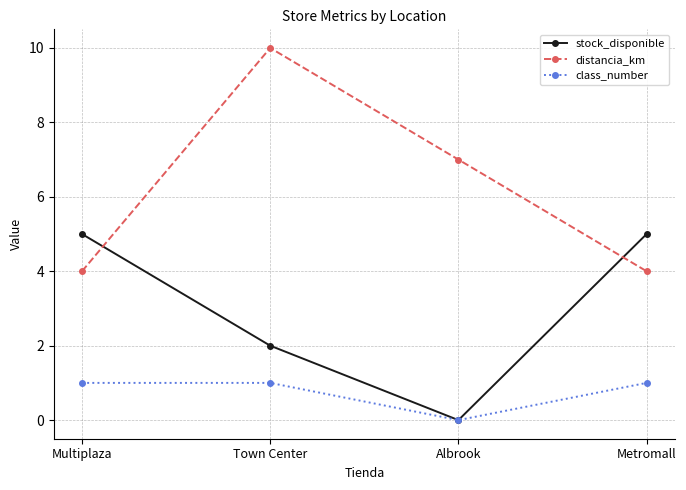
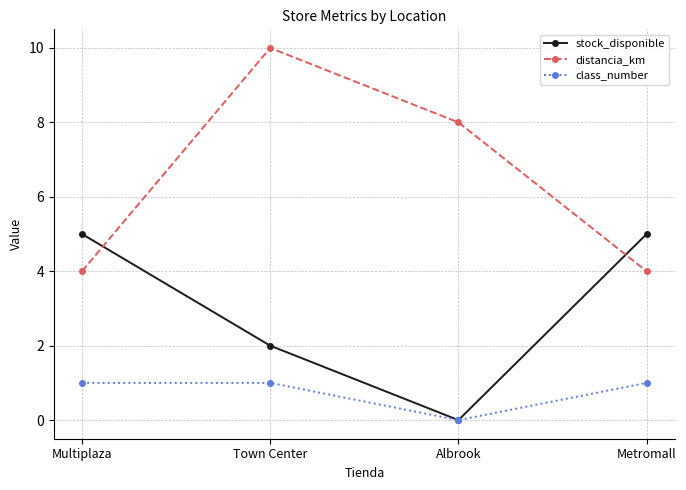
distancia_km, Albrook: 7 -> 8
